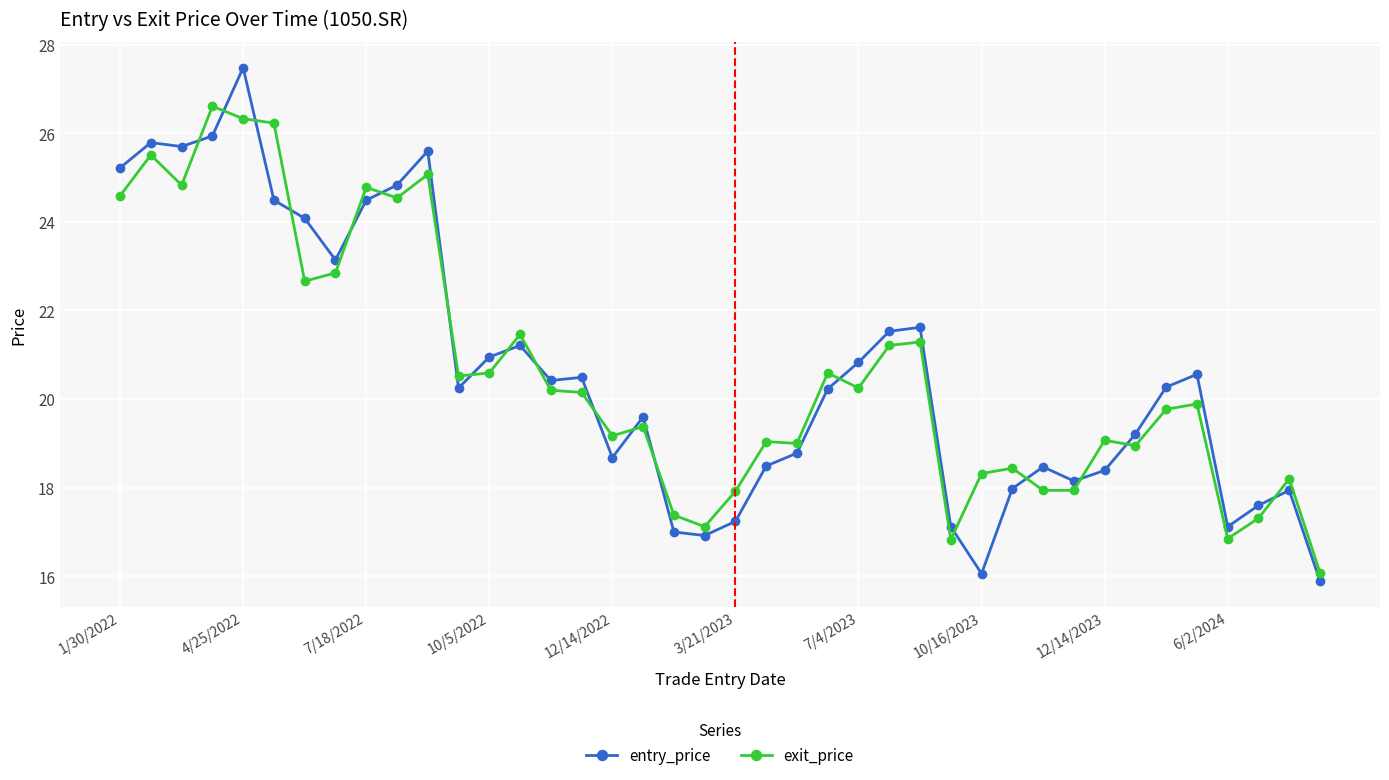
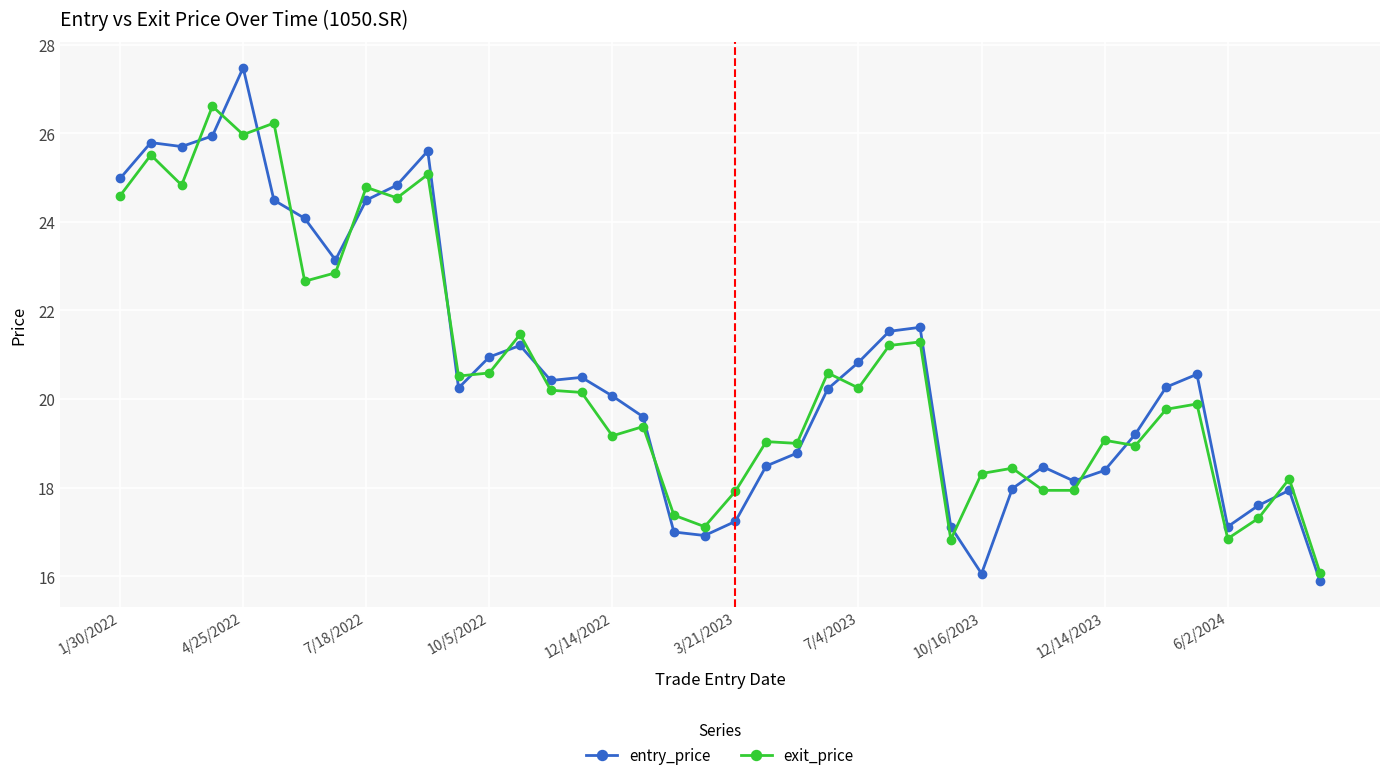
entry_price, 1/30/2022: 25.2 -> 25.0
exit_price, 4/25/2022: 26.3 -> 26.0
entry_price, 12/14/2022: 18.7 -> 20.1
